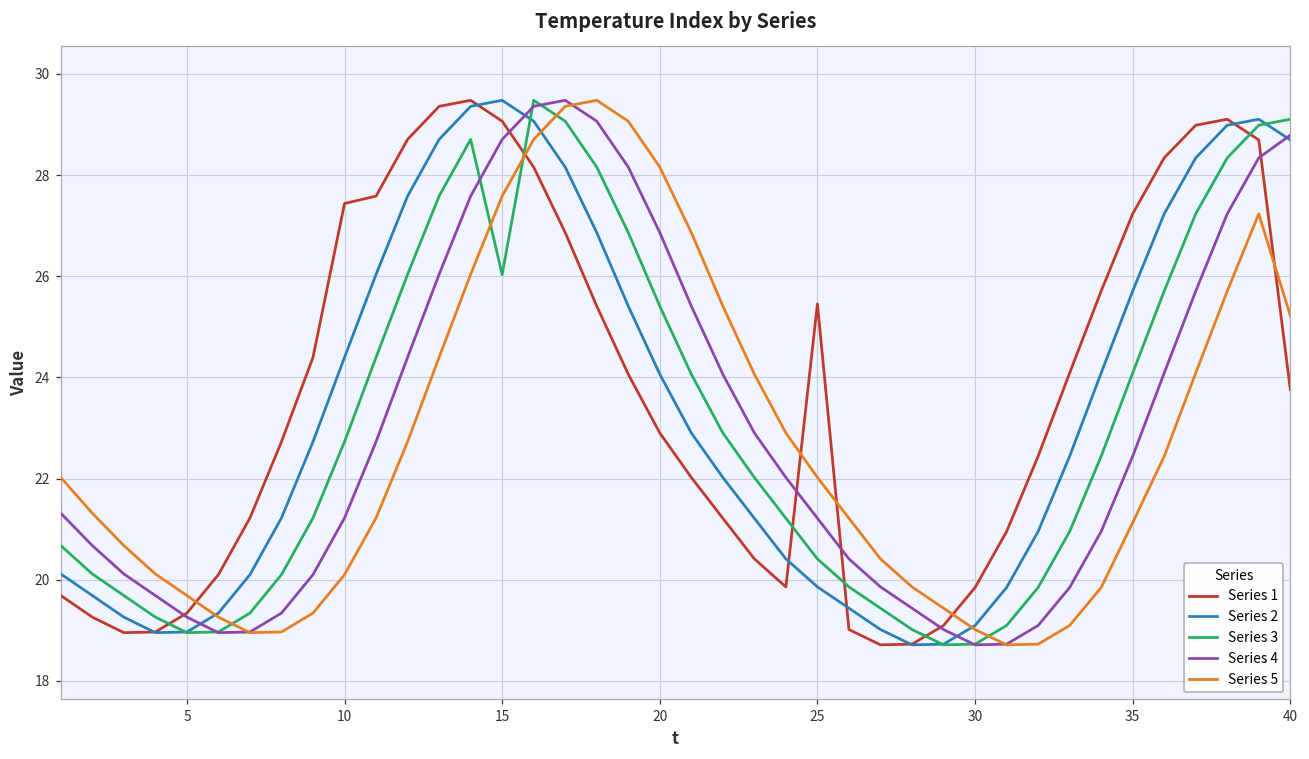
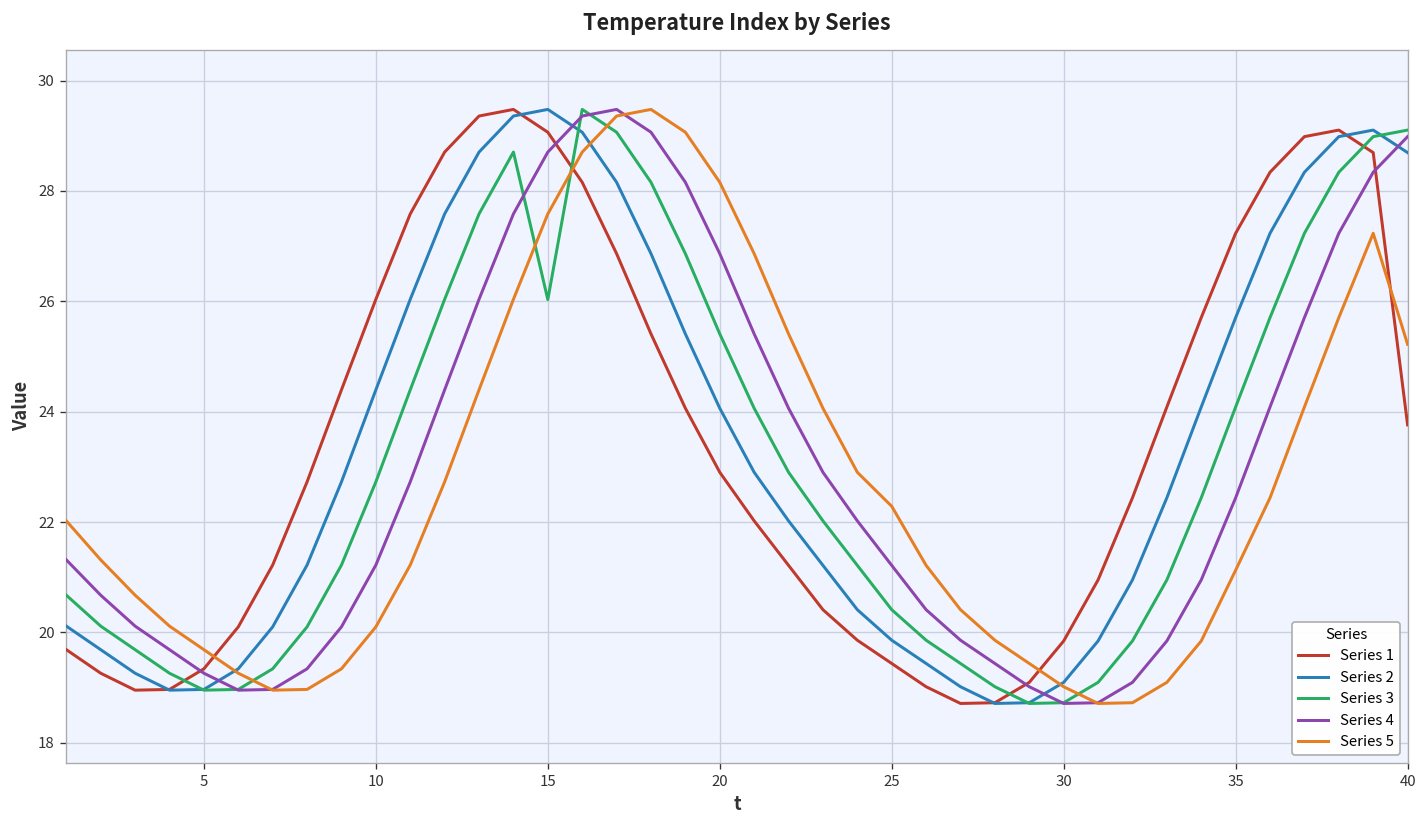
Series 1, 10: 27.4 -> 26.0
Series 1, 25: 25.5 -> 19.4
Series 5, 25: 22.0 -> 22.3
Series 4, 40: 28.8 -> 29.0
